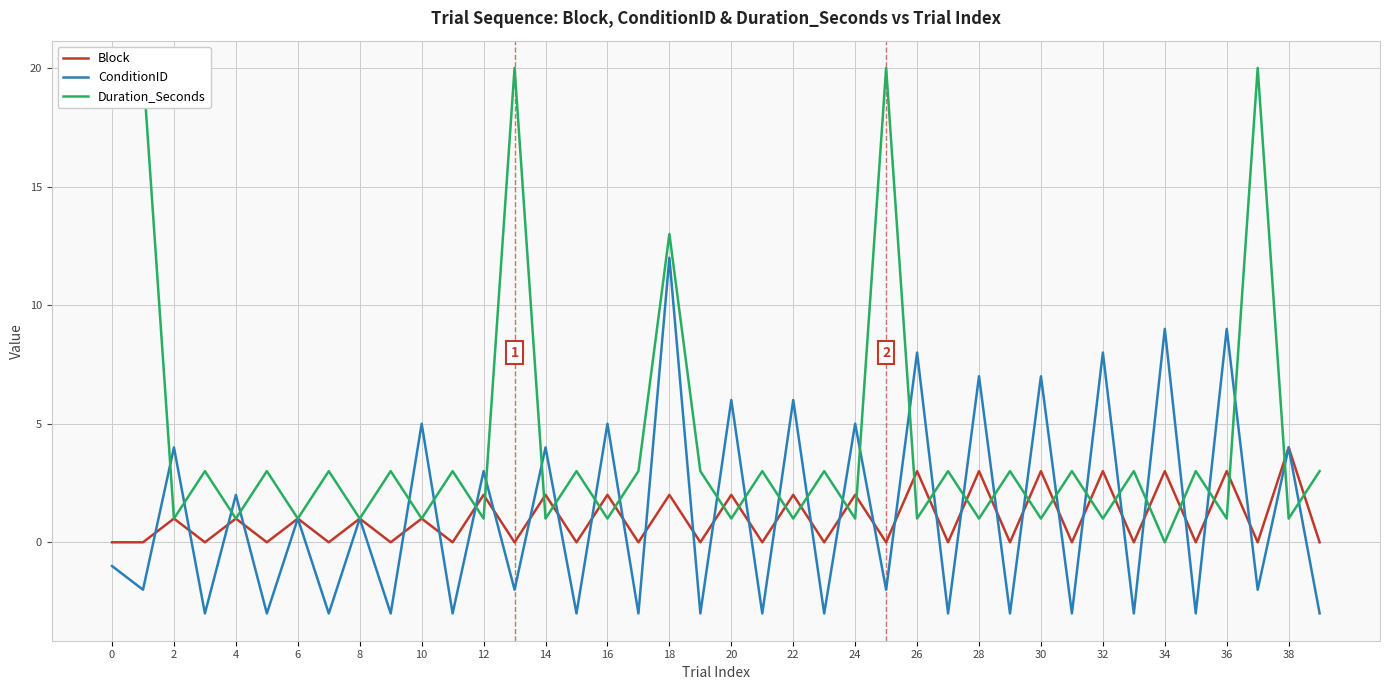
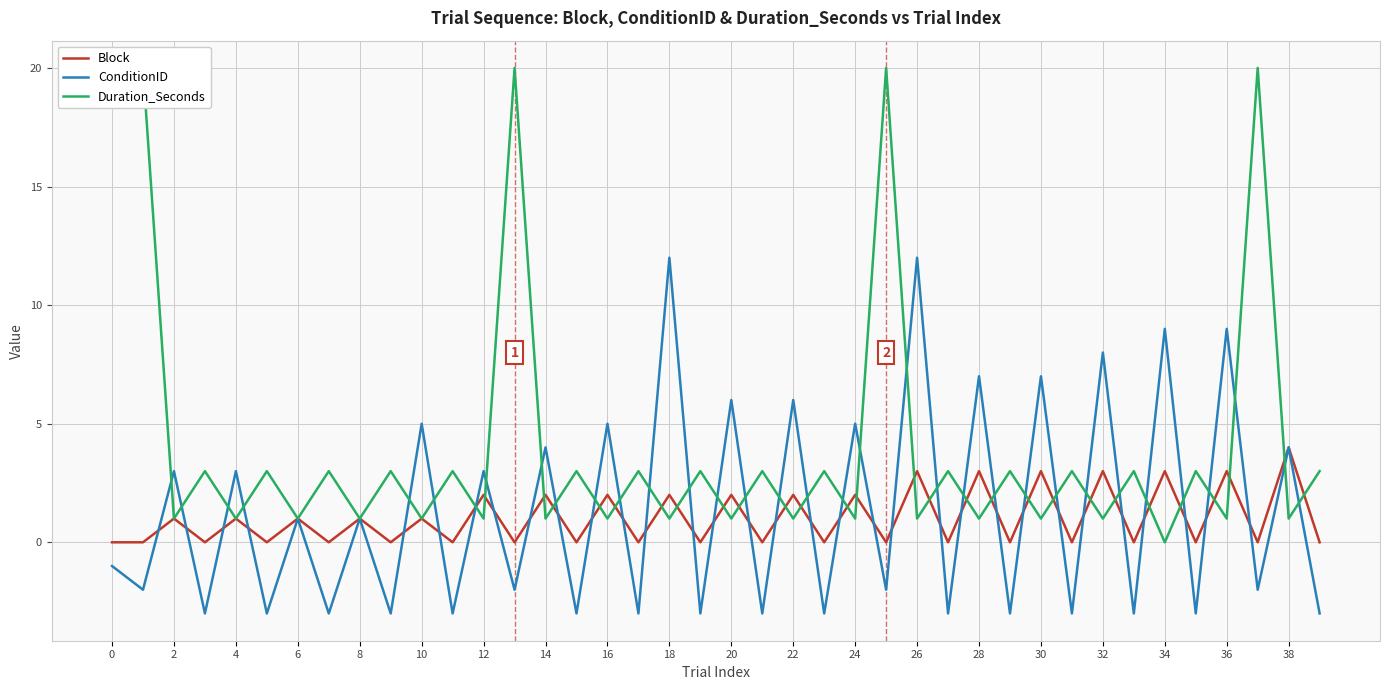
ConditionID, 2: 4 -> 3
ConditionID, 4: 2 -> 3
Duration_Seconds, 18: 13 -> 1
ConditionID, 26: 8 -> 12
